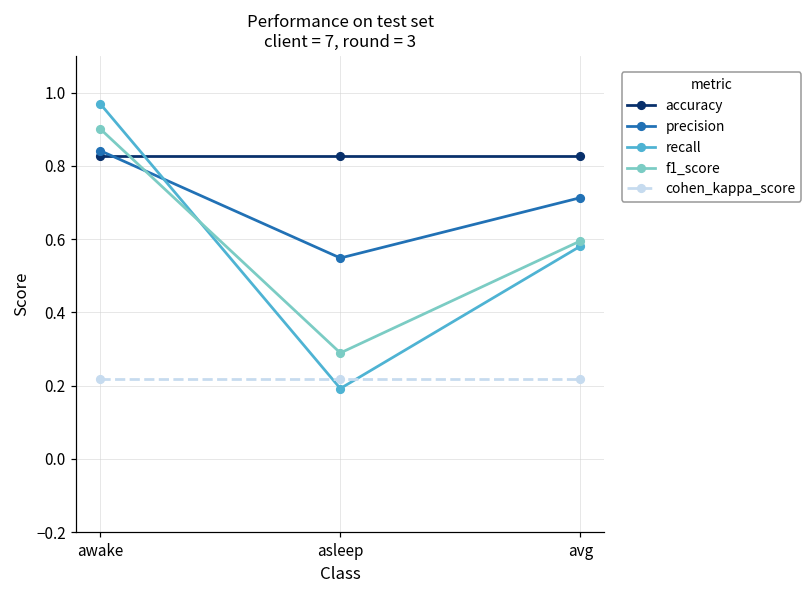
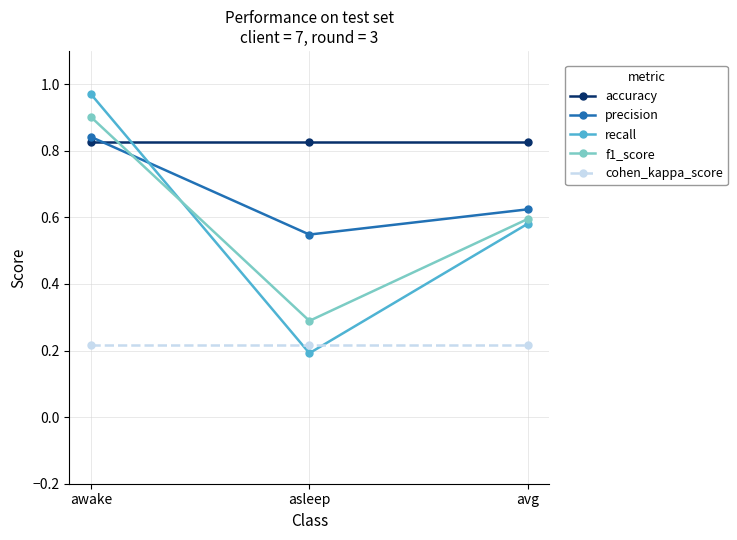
precision, avg: 0.71 -> 0.62
